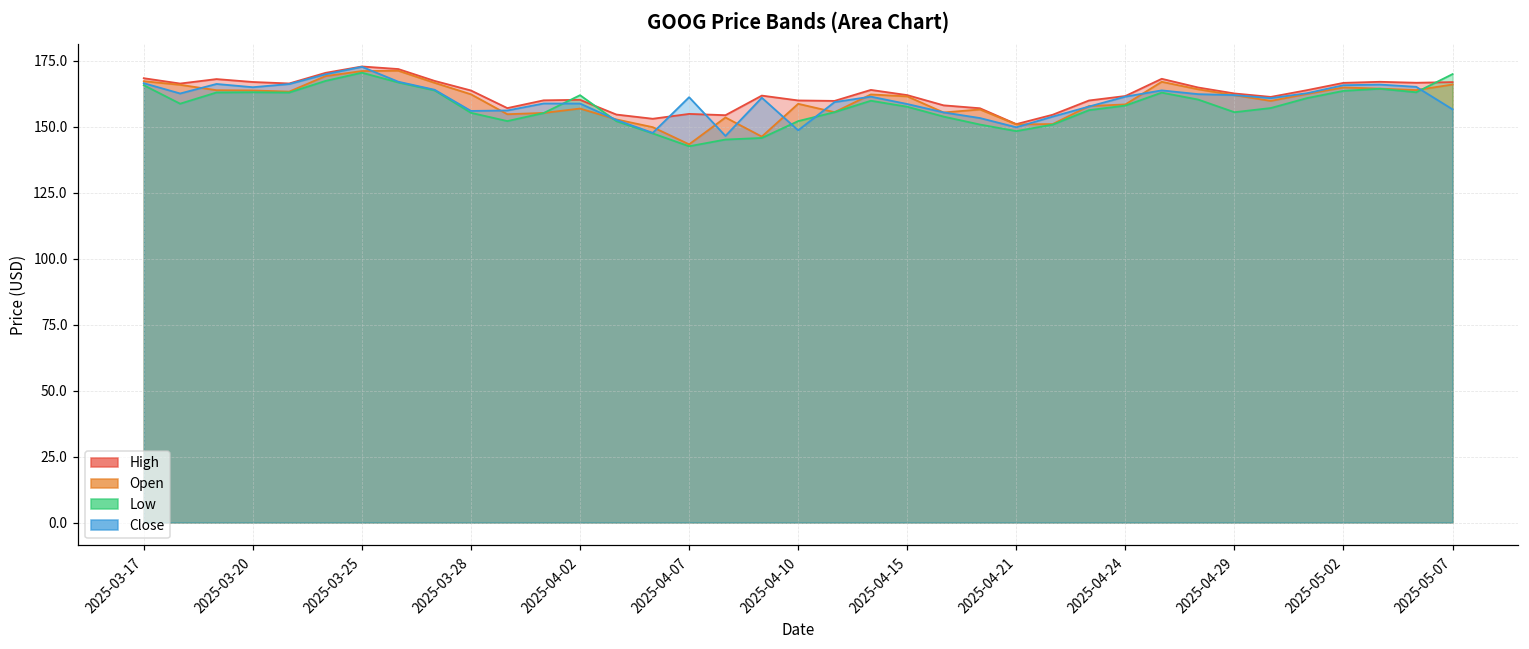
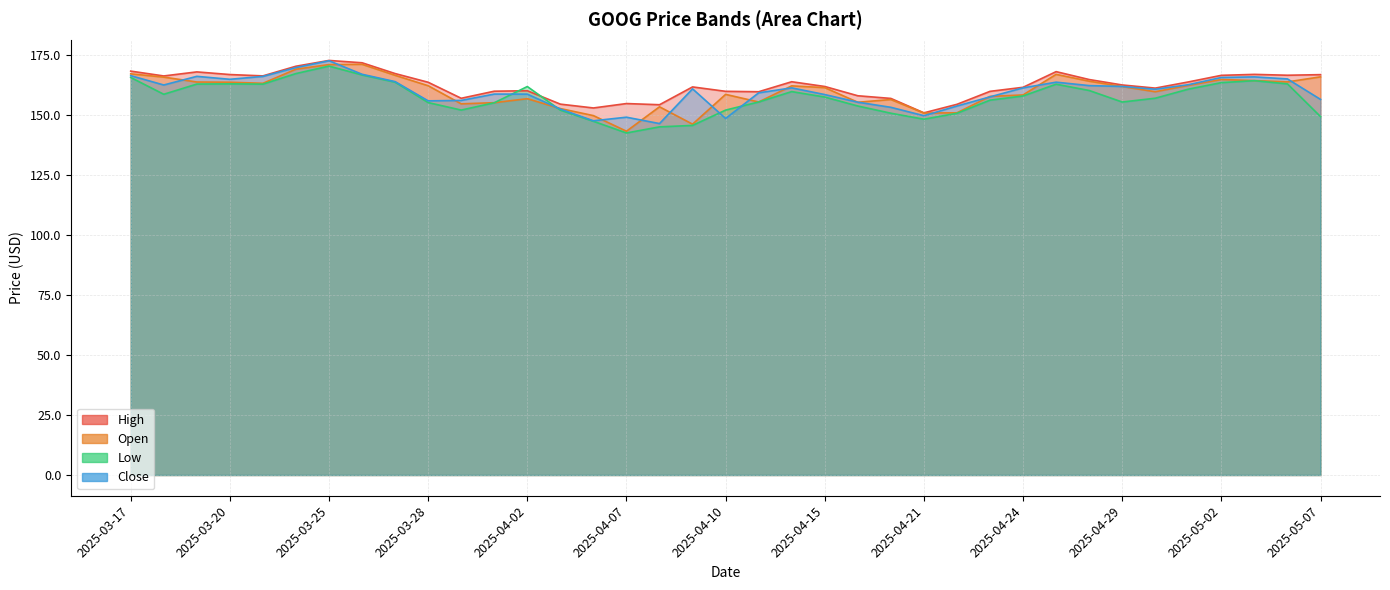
Close, 2025-04-07: 161 -> 149
Low, 2025-05-07: 170 -> 149
